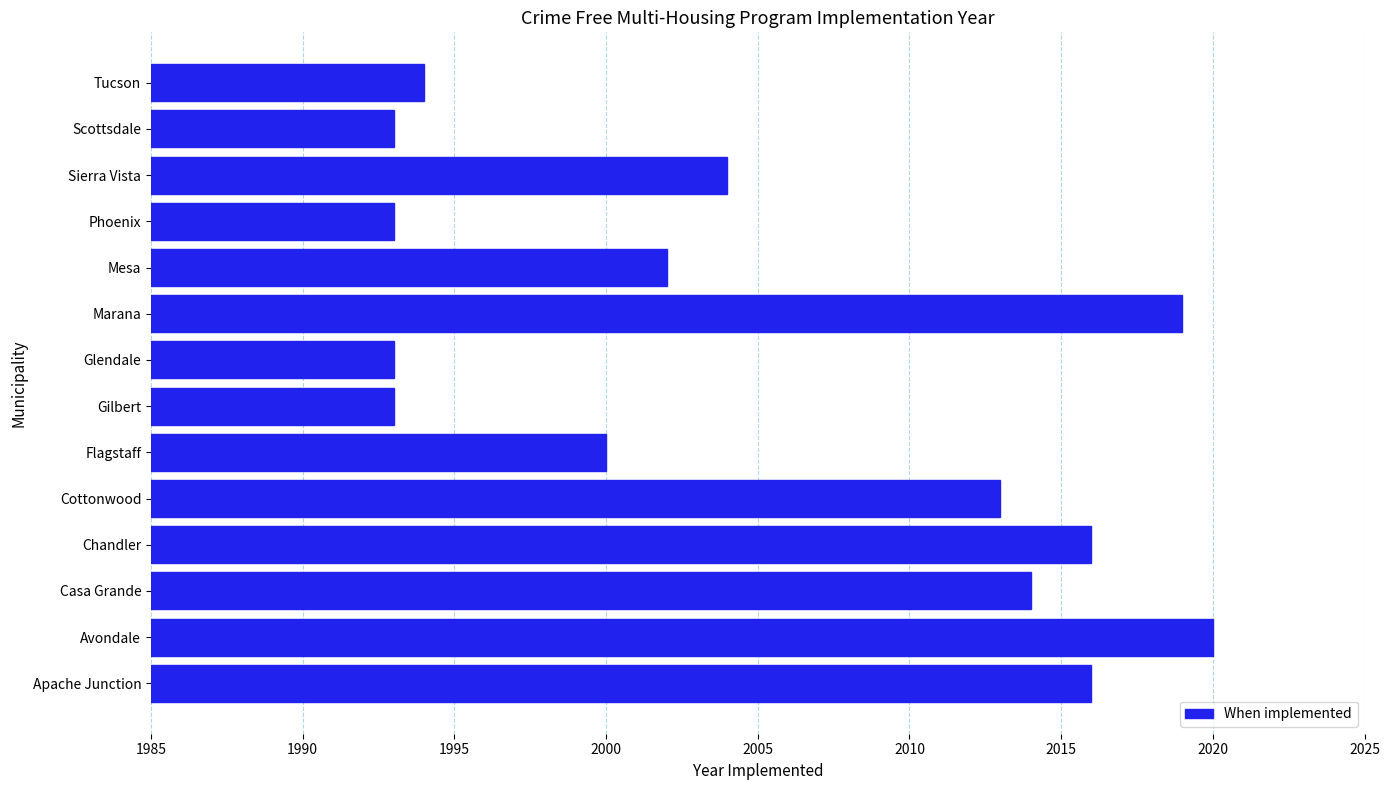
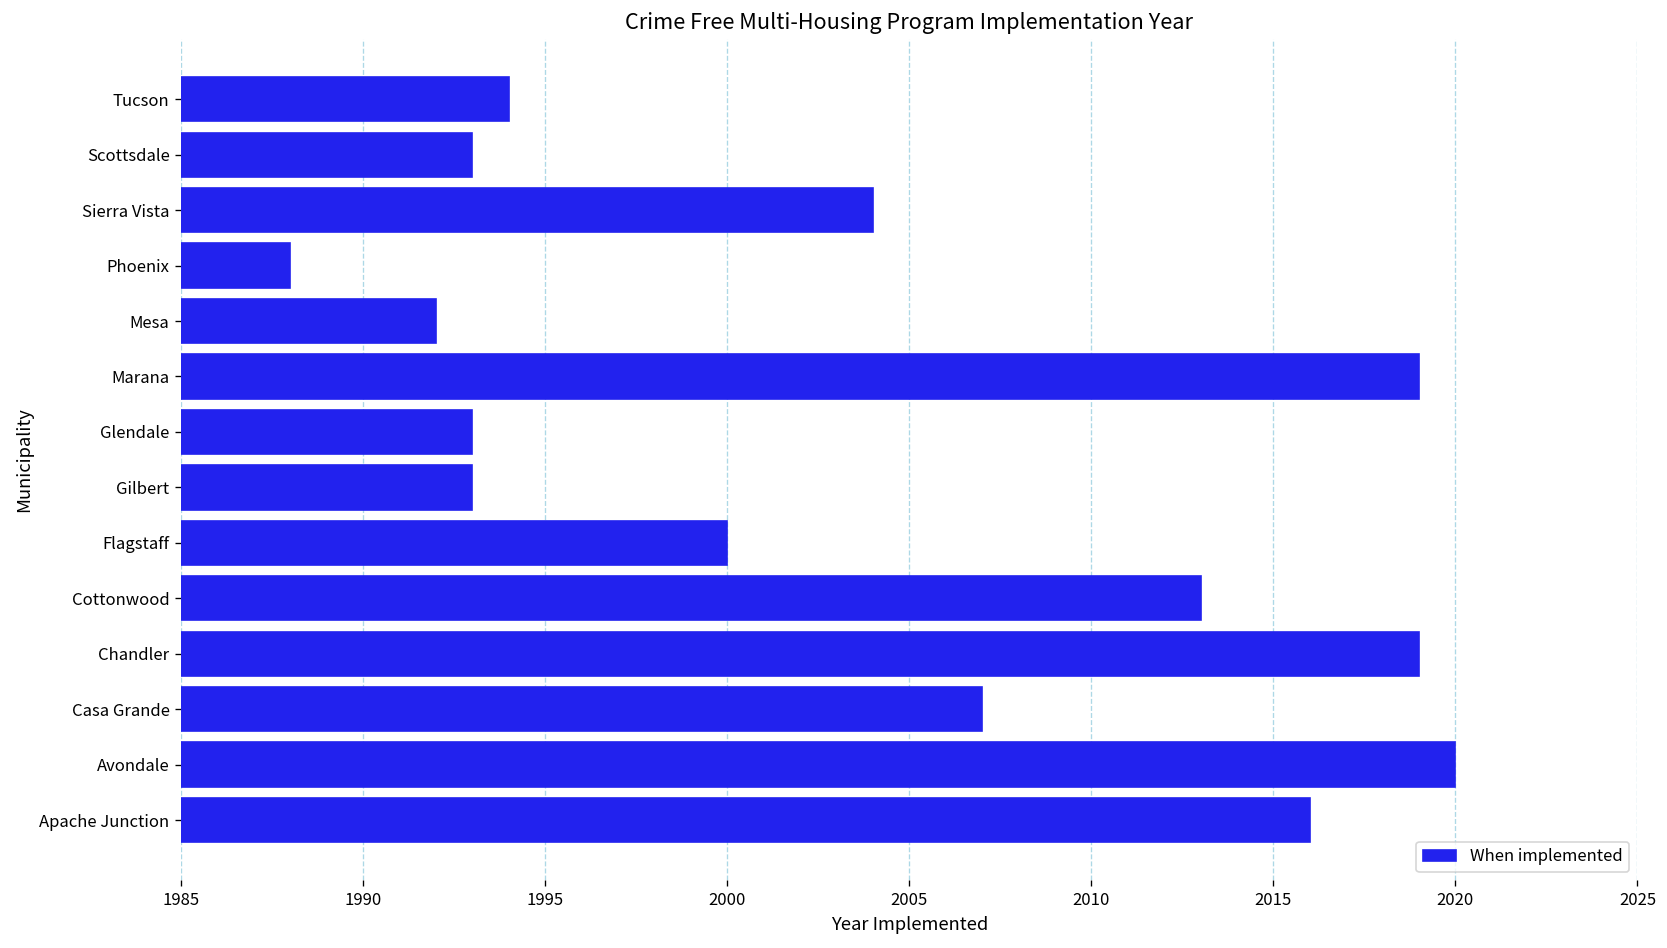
Phoenix: 1993 -> 1988
Mesa: 2002 -> 1992
Chandler: 2016 -> 2019
Casa Grande: 2014 -> 2007
